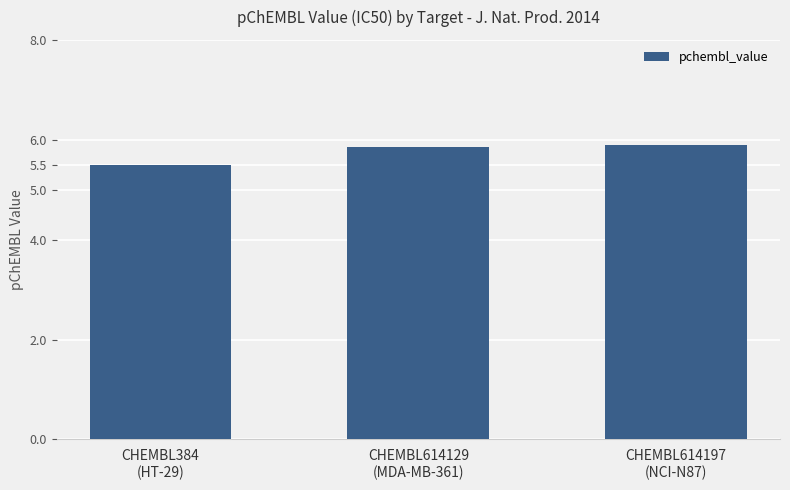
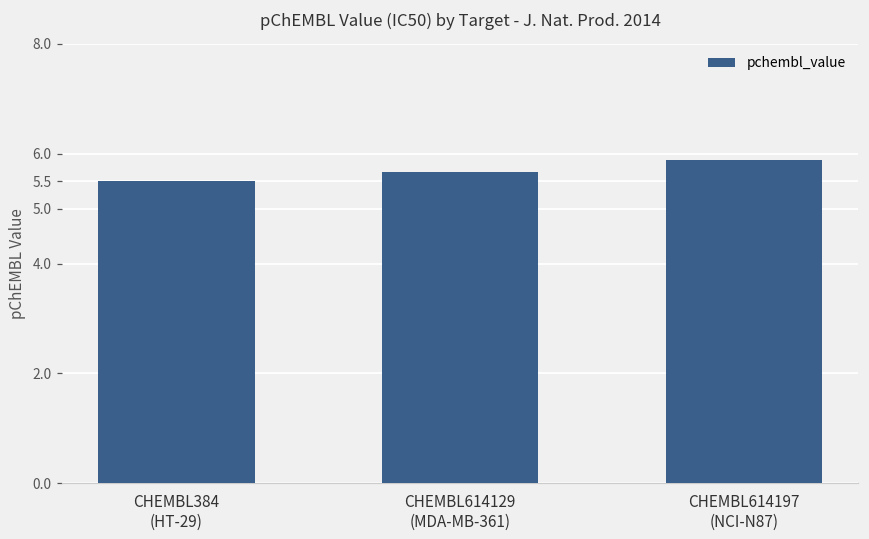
CHEMBL614129 (MDA-MB-361): 5.9 -> 5.7
